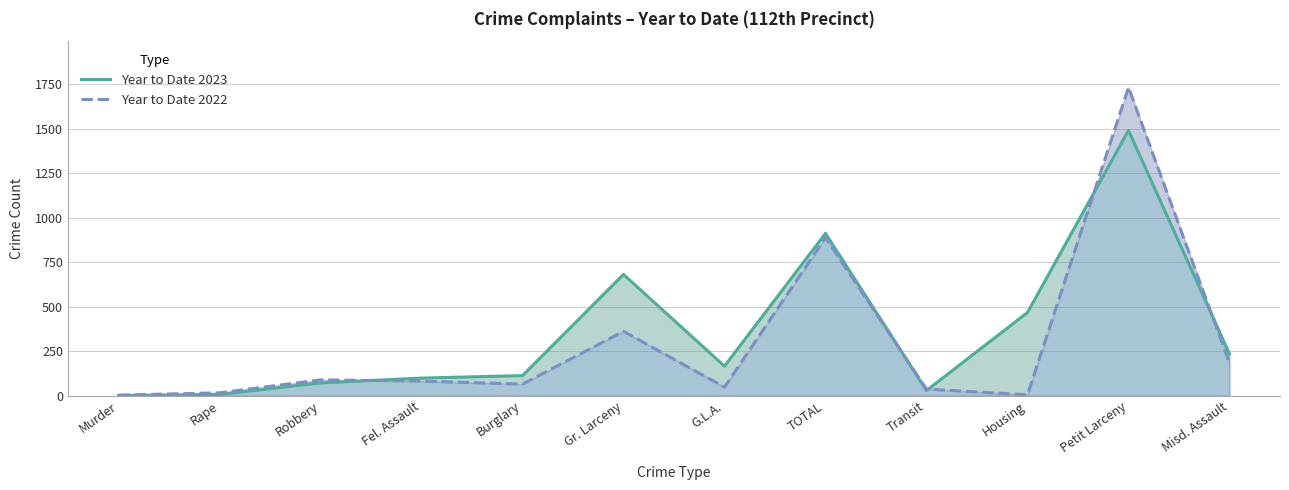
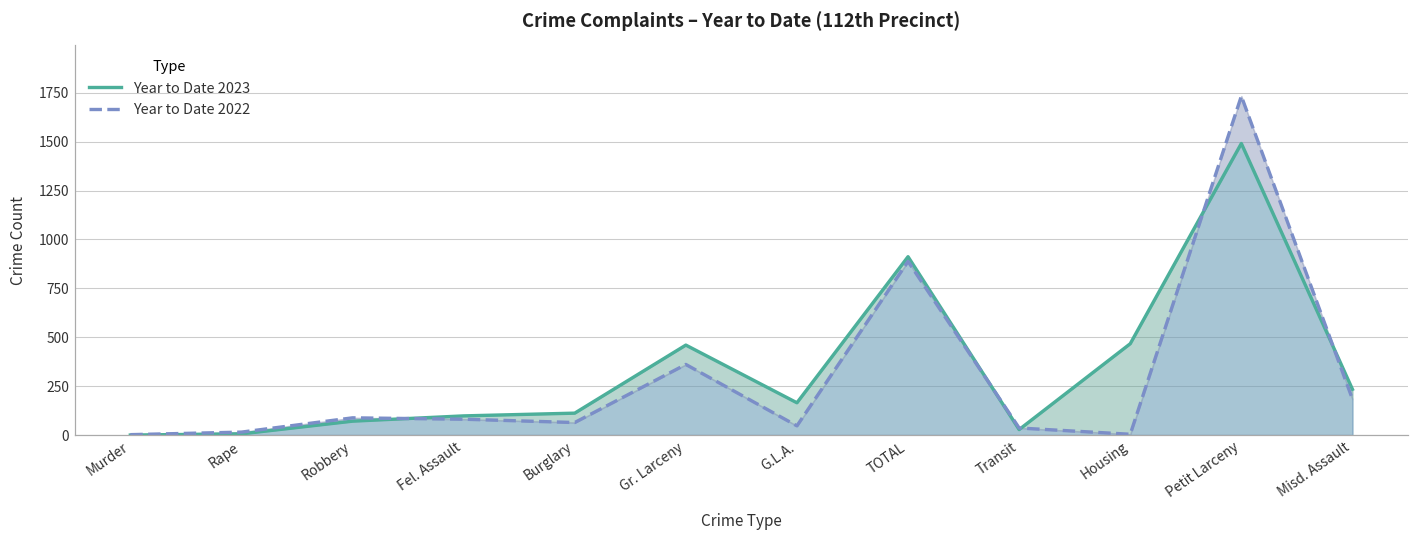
Year to Date 2023, Gr. Larceny: 680 -> 460
